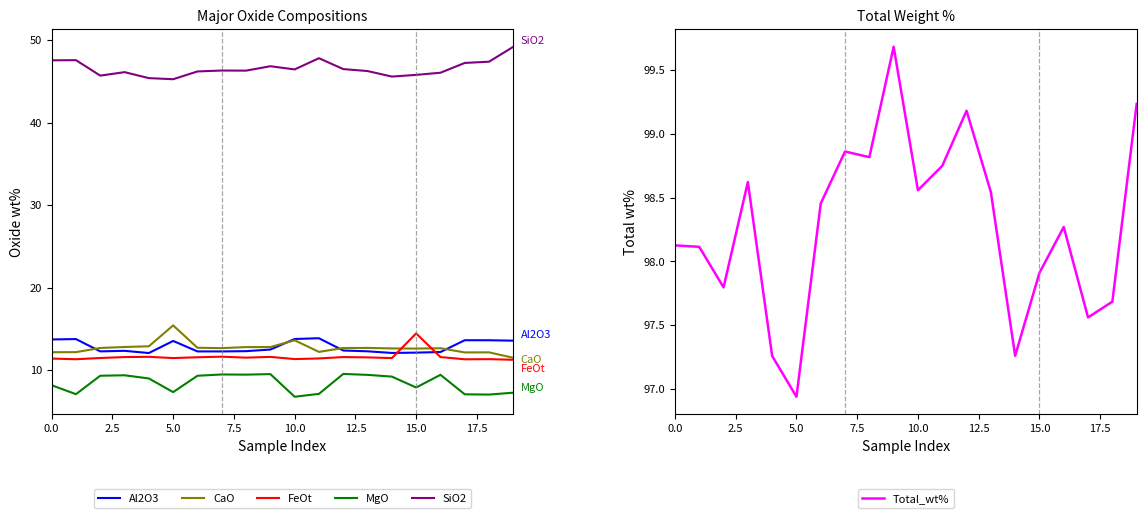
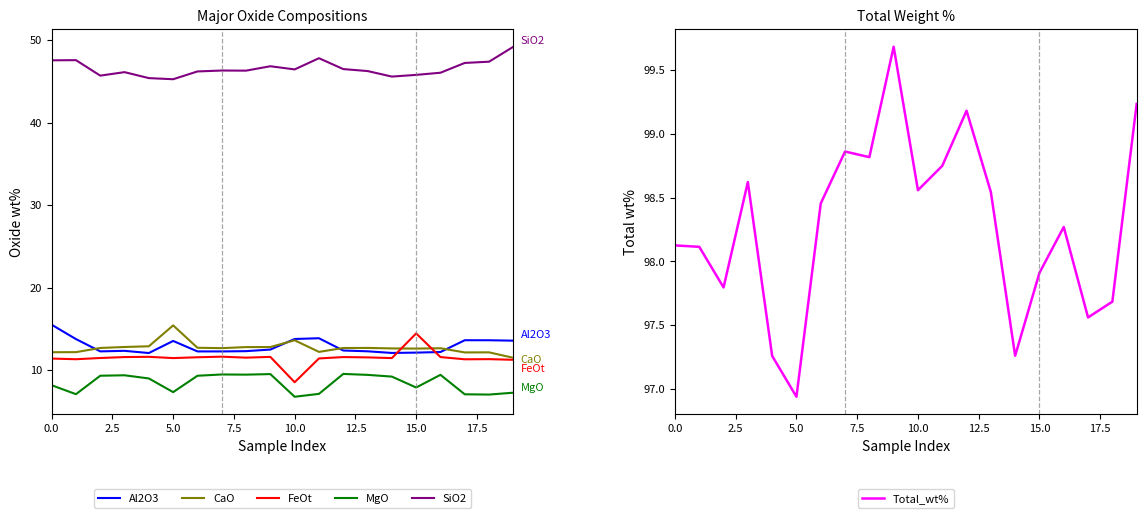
Major Oxide Compositions, Al2O3, 0.0: 14 -> 16
Major Oxide Compositions, FeOt, 10.0: 11 -> 9
